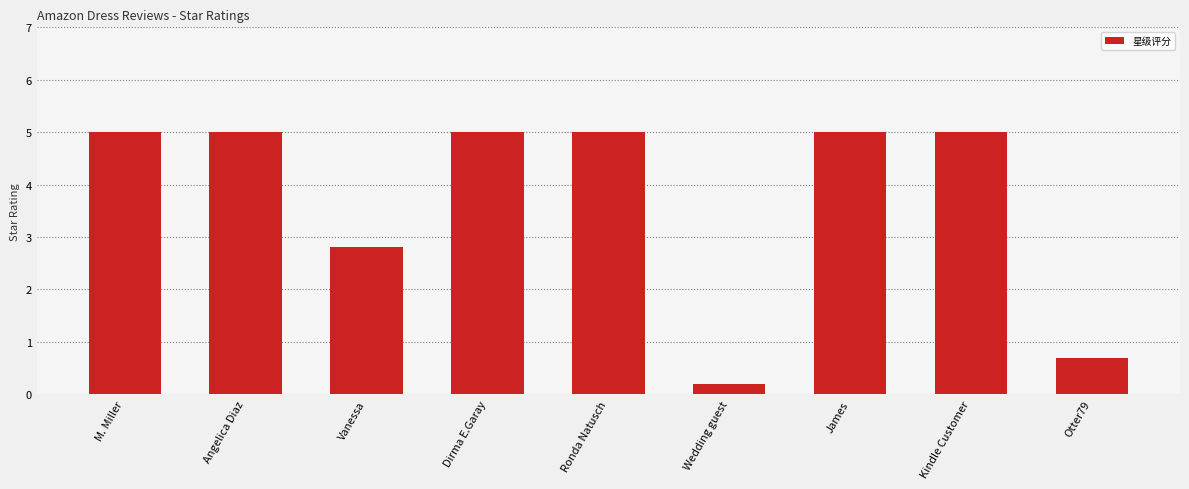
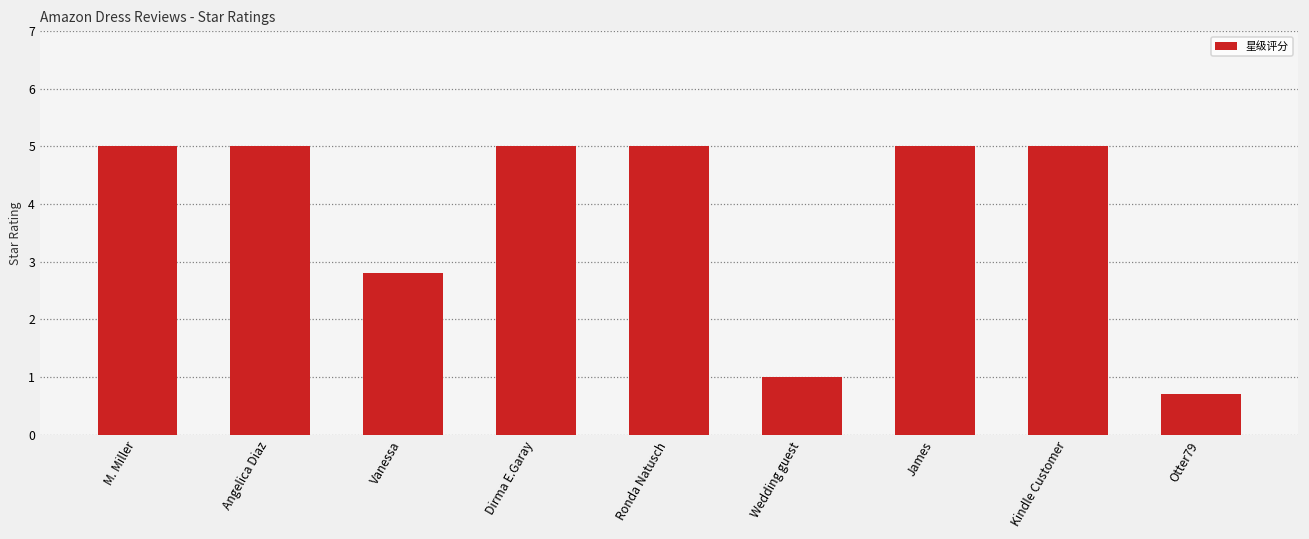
Wedding guest: 0.2 -> 1.0
